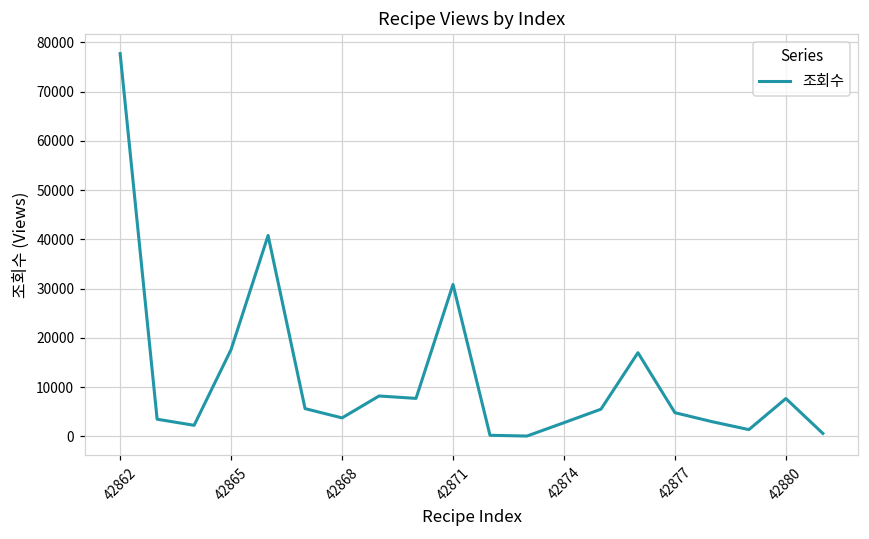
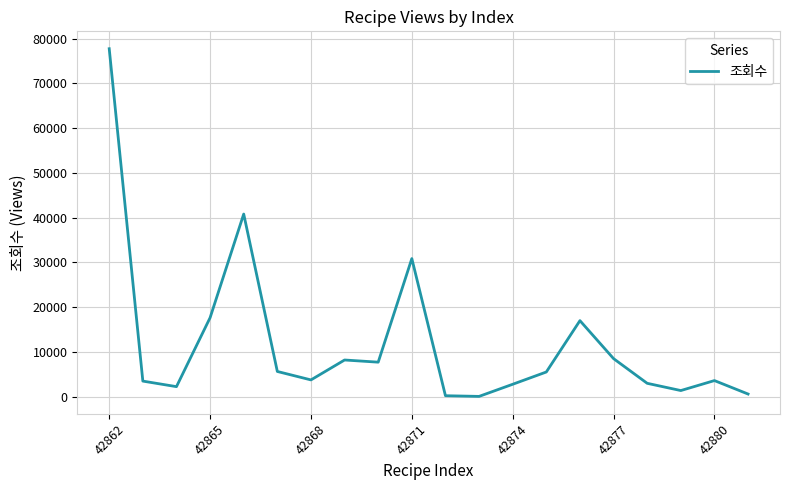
42877: 5000 -> 9000
42880: 8000 -> 4000
